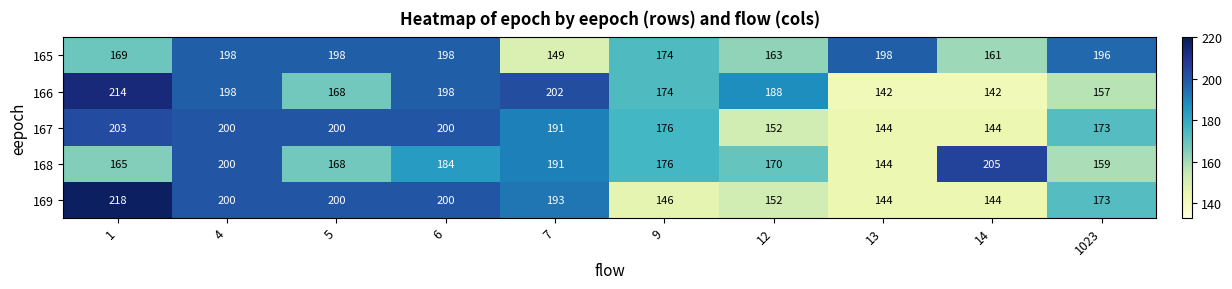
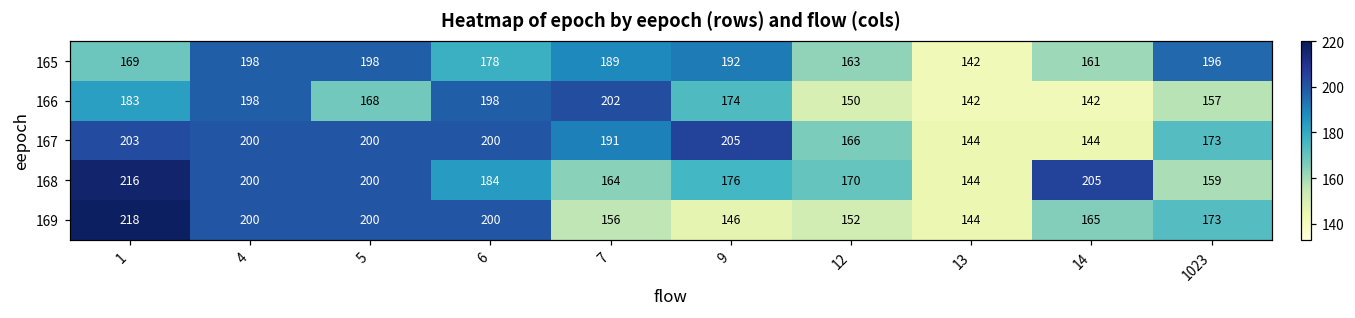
165, 6: 198 -> 178
165, 7: 149 -> 189
165, 9: 174 -> 192
165, 13: 198 -> 142
166, 1: 214 -> 183
166, 12: 188 -> 150
167, 9: 176 -> 205
167, 12: 152 -> 166
168, 1: 165 -> 216
168, 5: 168 -> 200
168, 7: 191 -> 164
169, 7: 193 -> 156
169, 14: 144 -> 165
